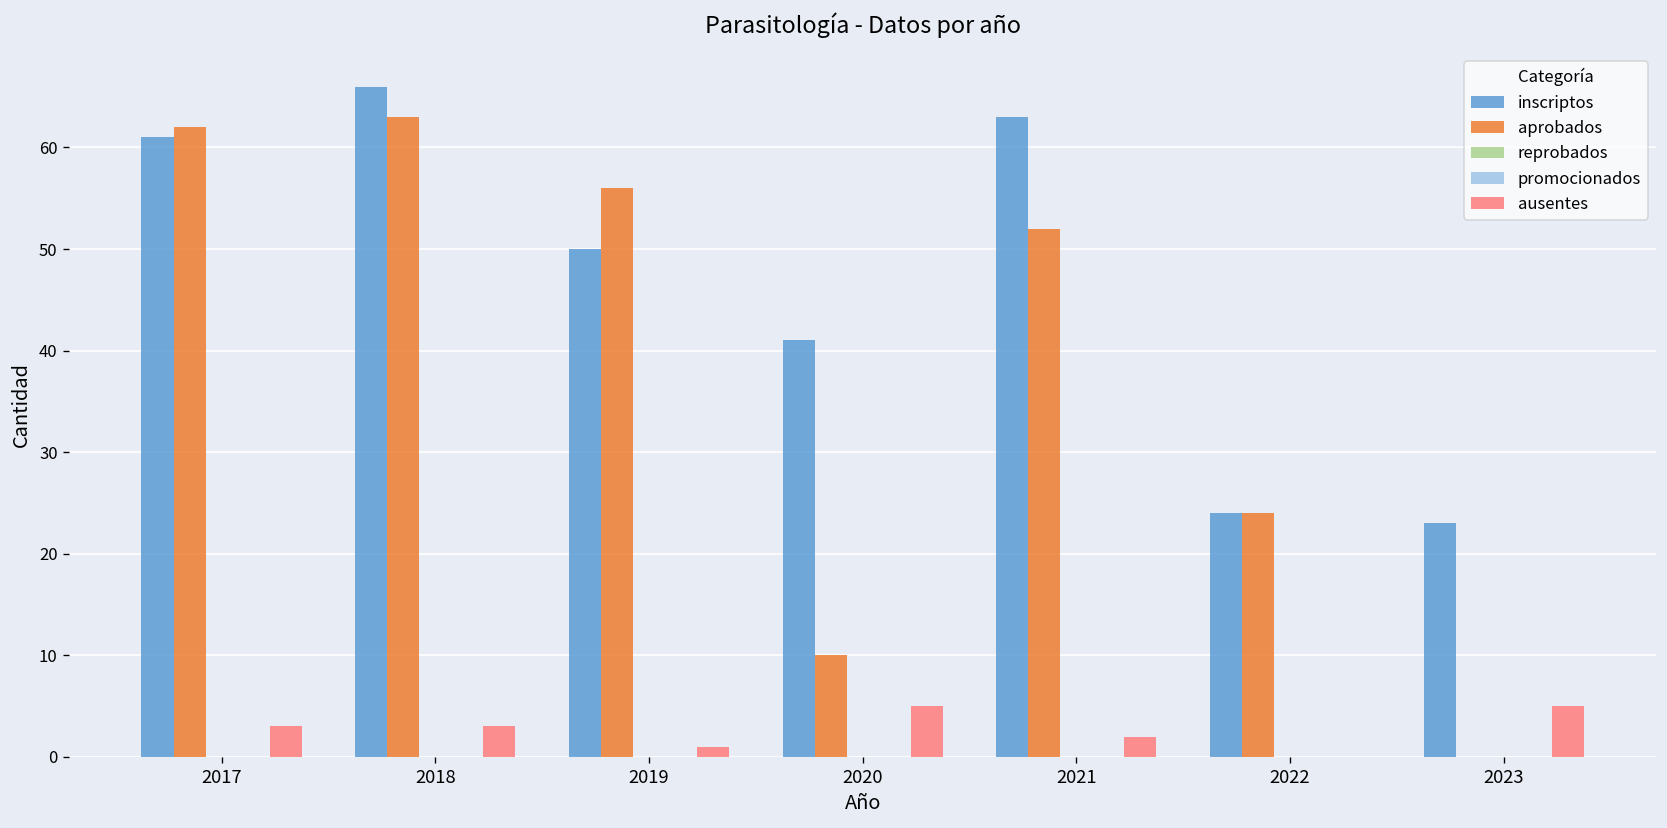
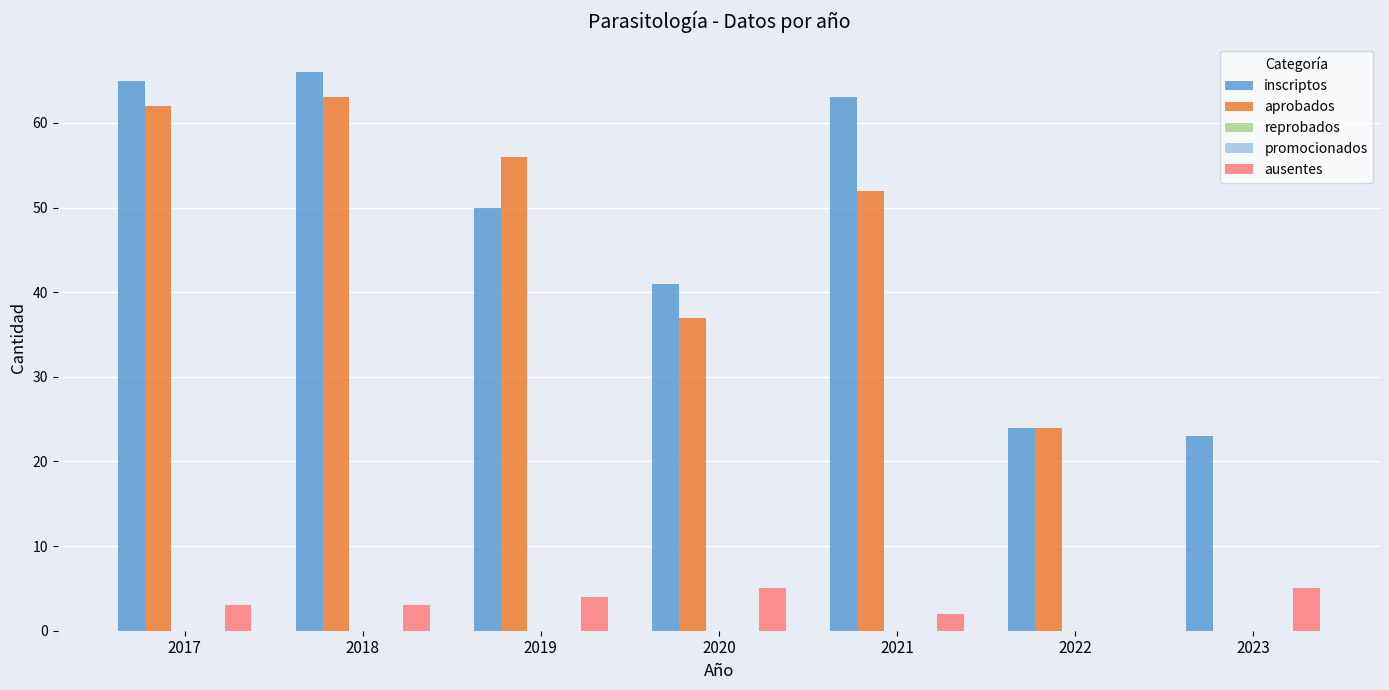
inscriptos, 2017: 61 -> 65
ausentes, 2019: 1 -> 4
aprobados, 2020: 10 -> 37
